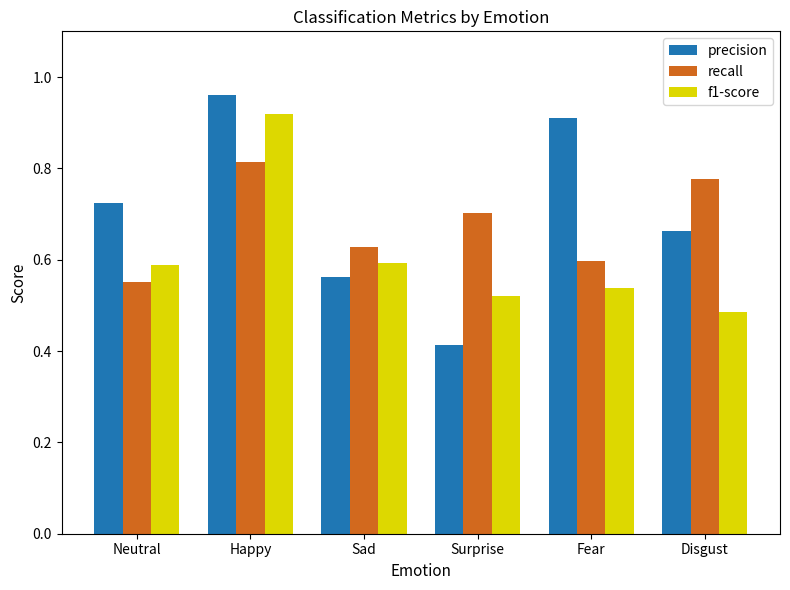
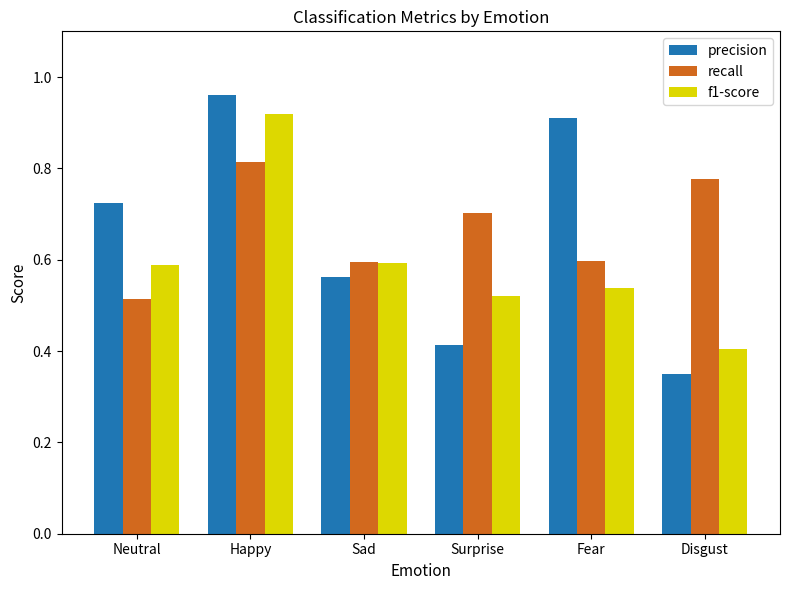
recall, Neutral: 0.55 -> 0.51
recall, Sad: 0.63 -> 0.60
precision, Disgust: 0.66 -> 0.35
f1-score, Disgust: 0.49 -> 0.40
